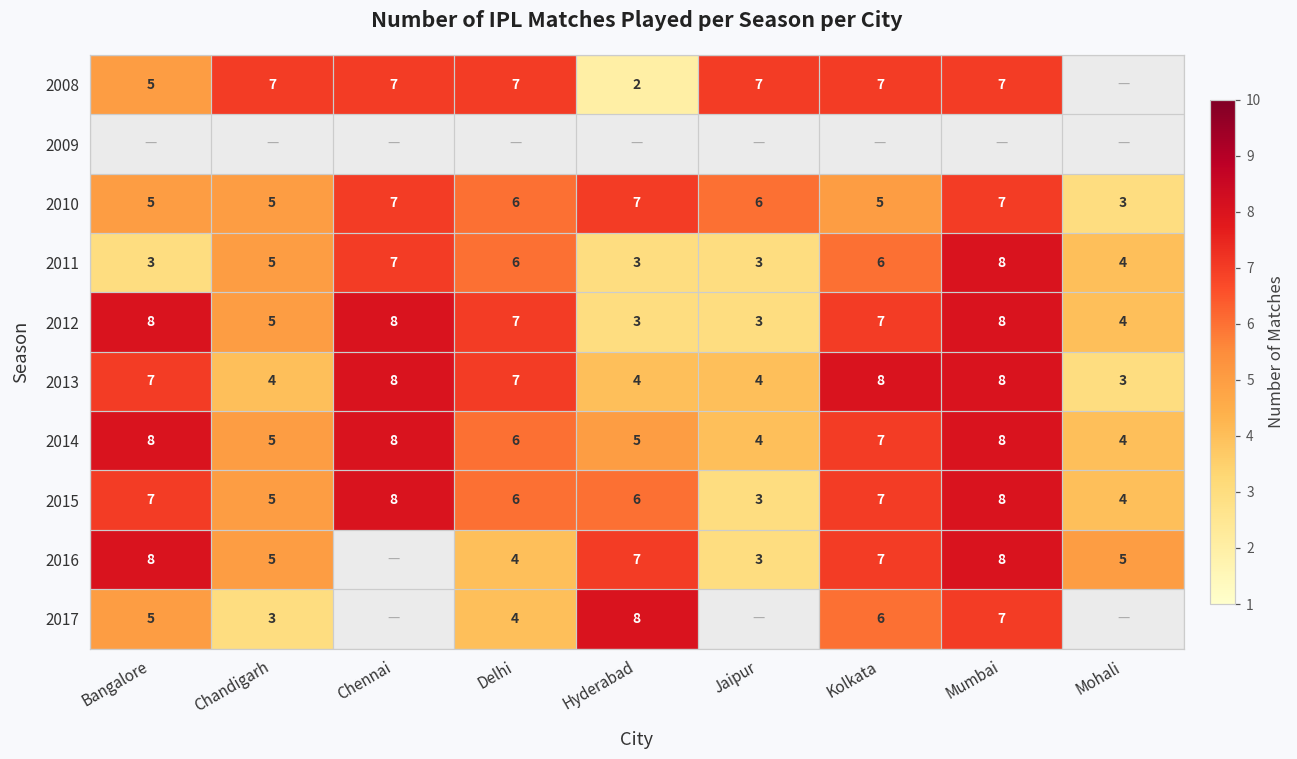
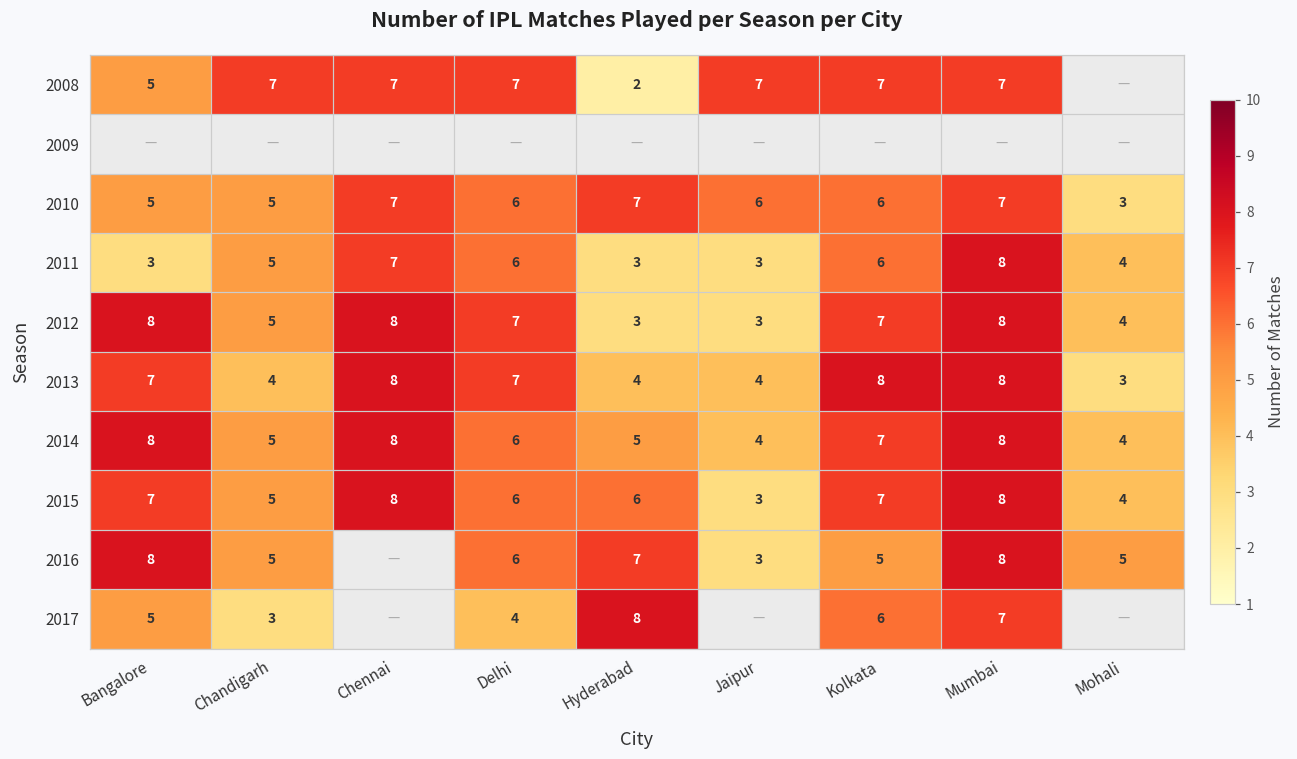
2010, Kolkata: 5 -> 6
2016, Delhi: 4 -> 6
2016, Kolkata: 7 -> 5
